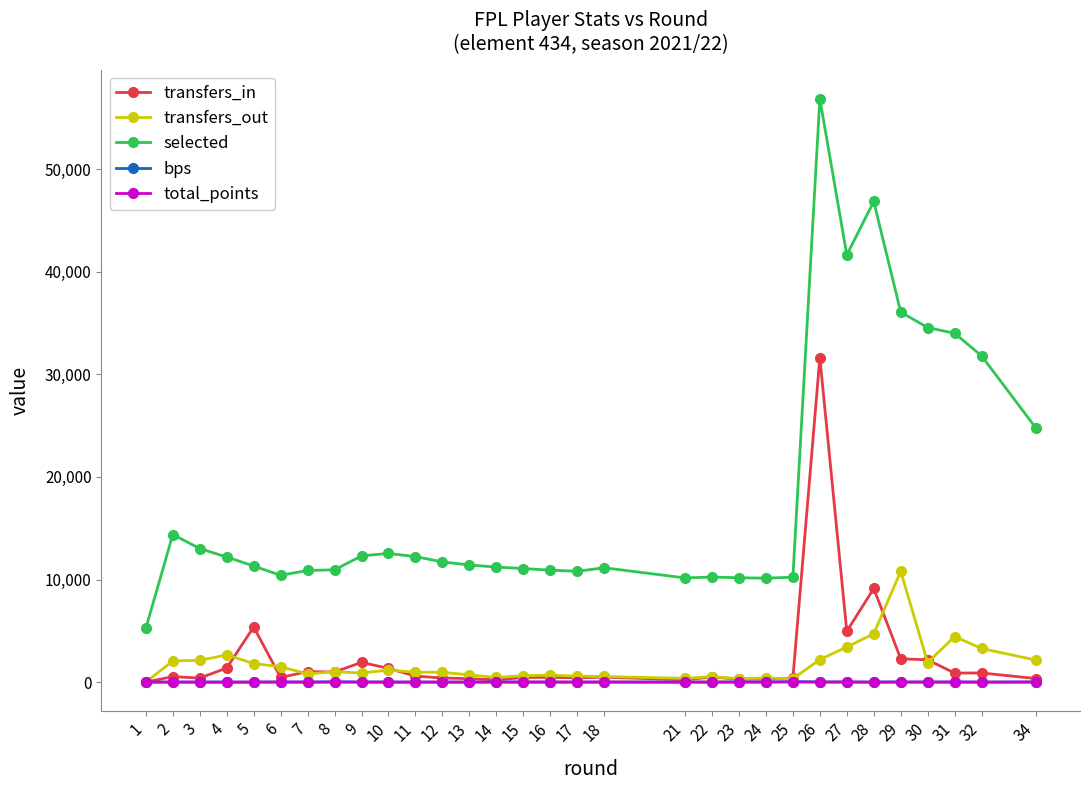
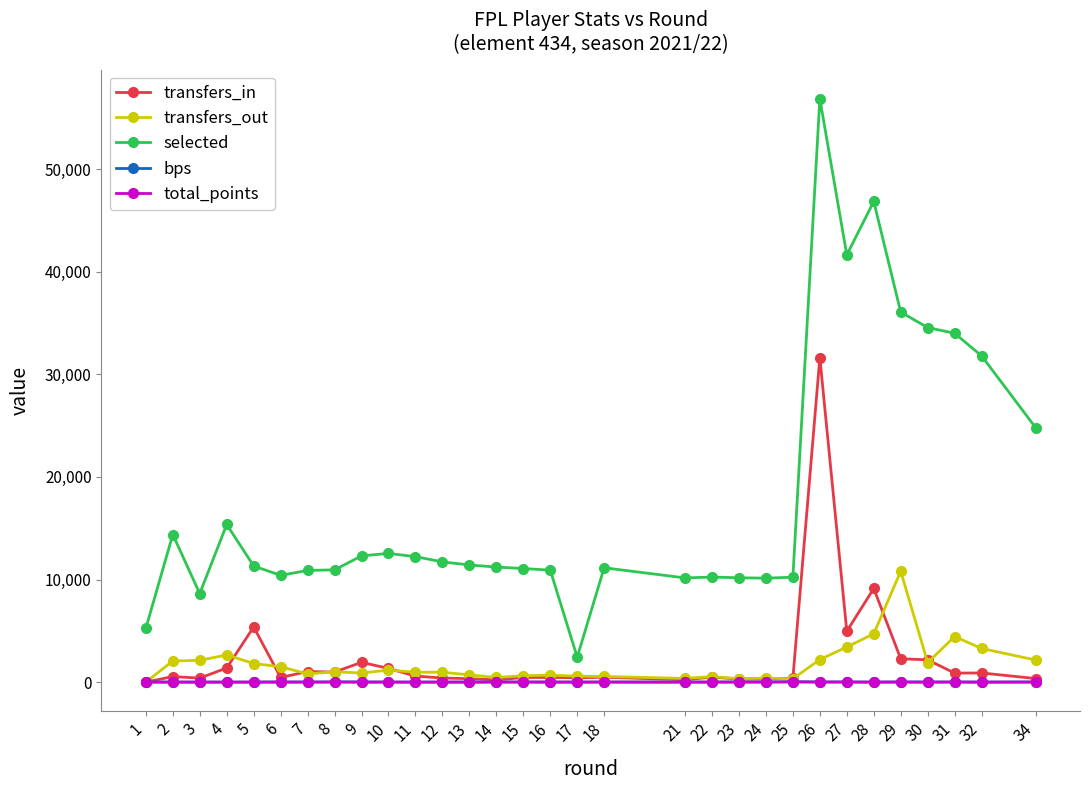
selected, 3: 13,000 -> 8,600
selected, 4: 12,200 -> 15,400
selected, 17: 10,800 -> 2,400
